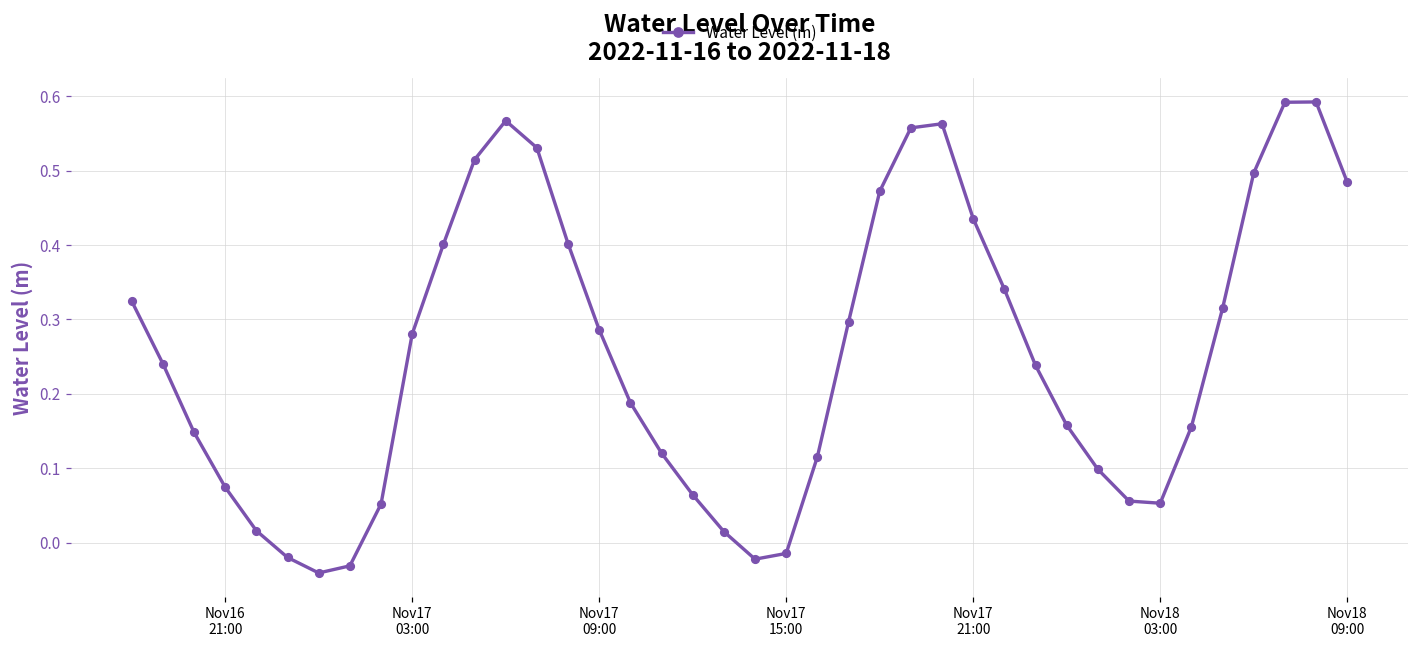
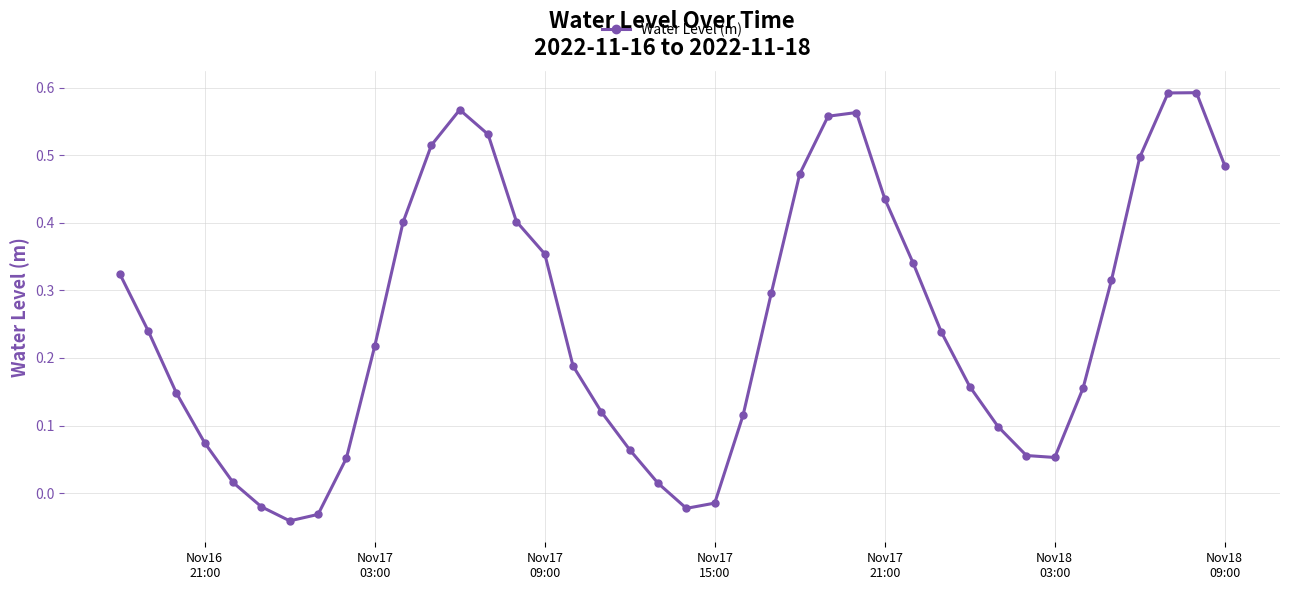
Nov17 03:00: 0.28 -> 0.22
Nov17 09:00: 0.29 -> 0.35
